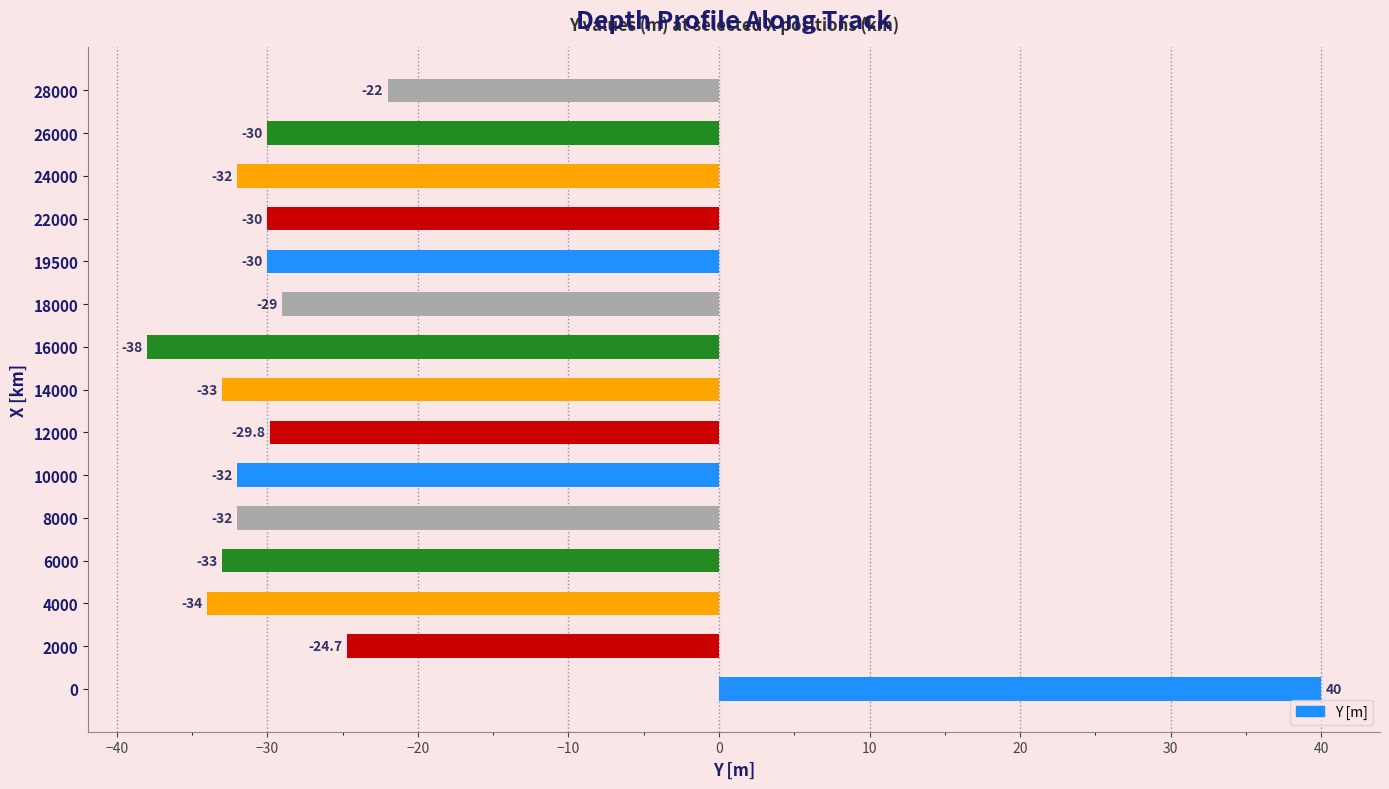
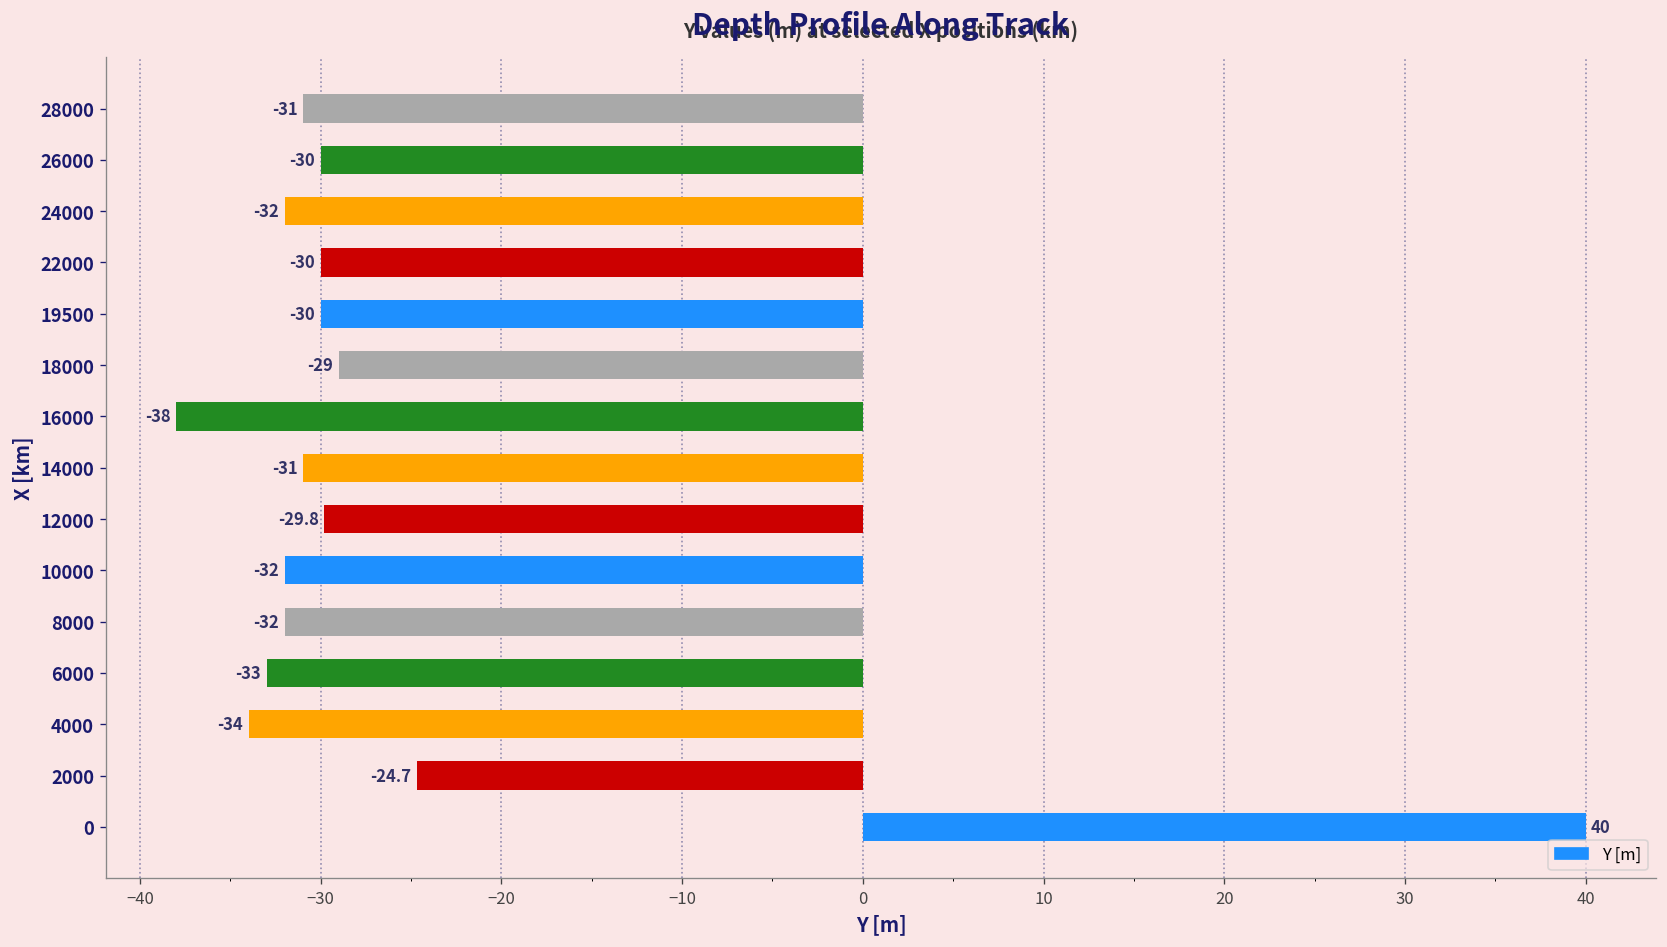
28000: -22 -> -31
14000: -33 -> -31
